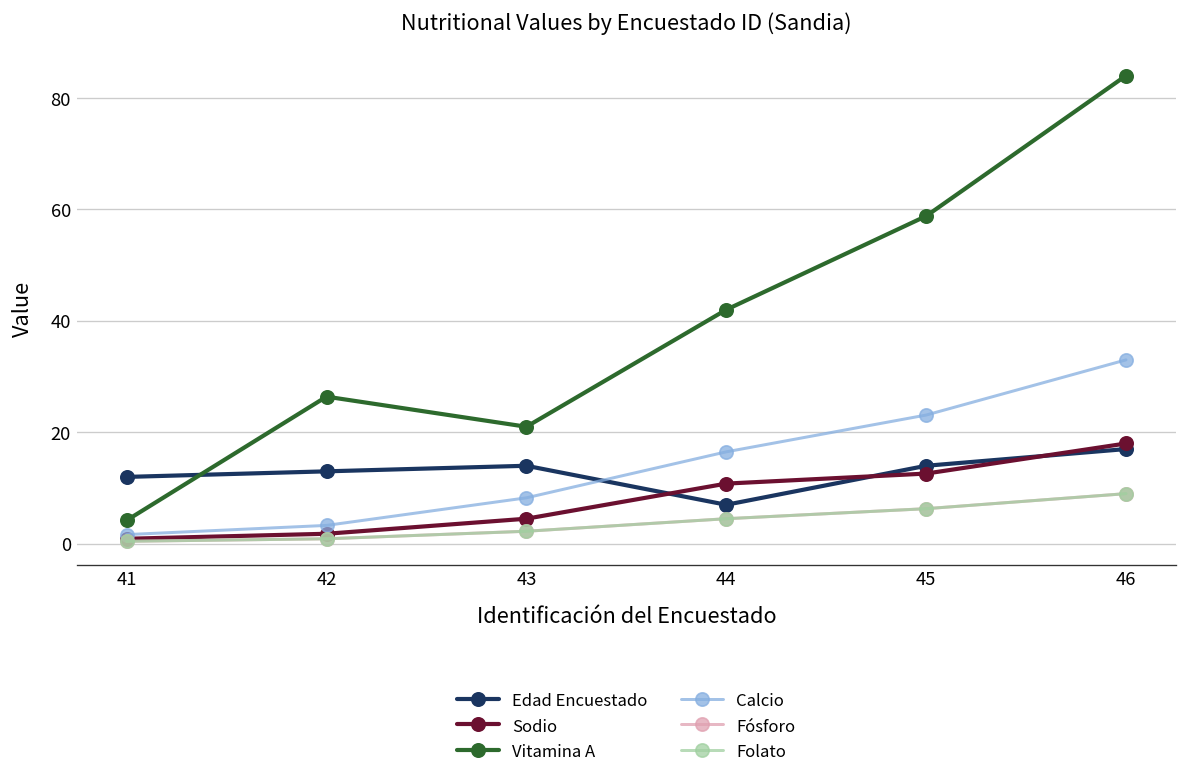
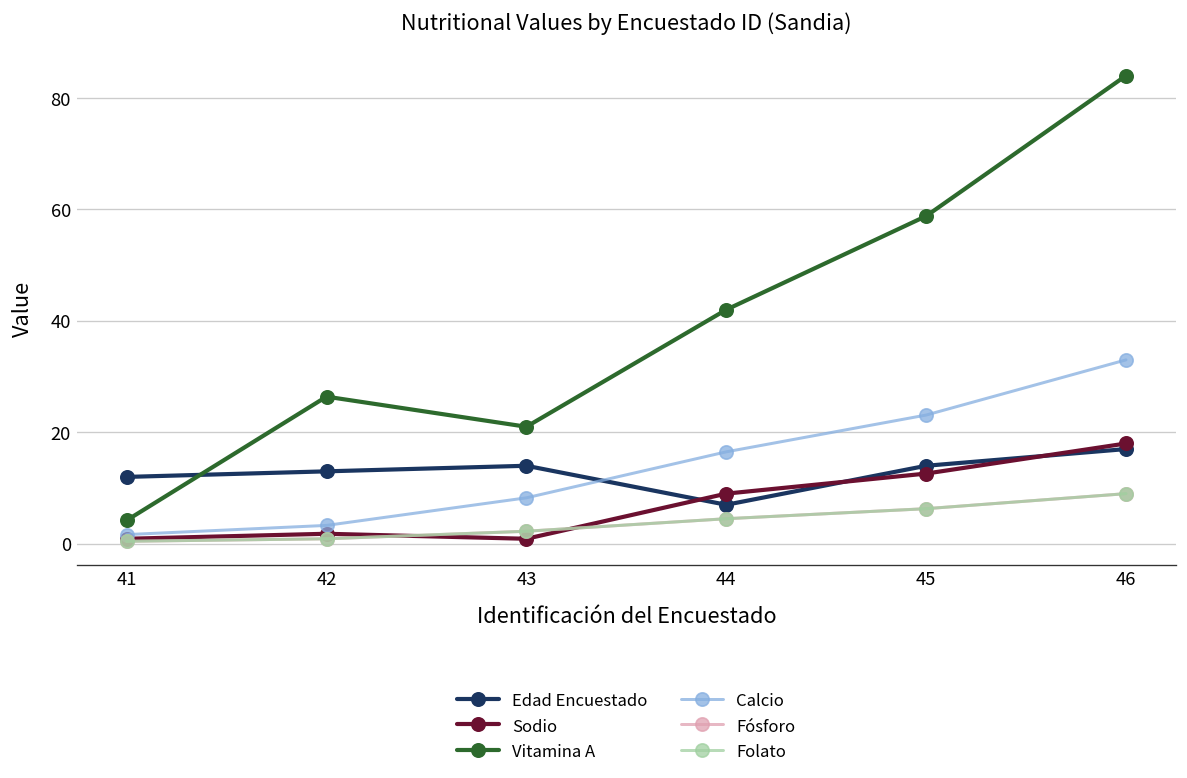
Sodio, 43: 5 -> 1
Sodio, 44: 11 -> 9
